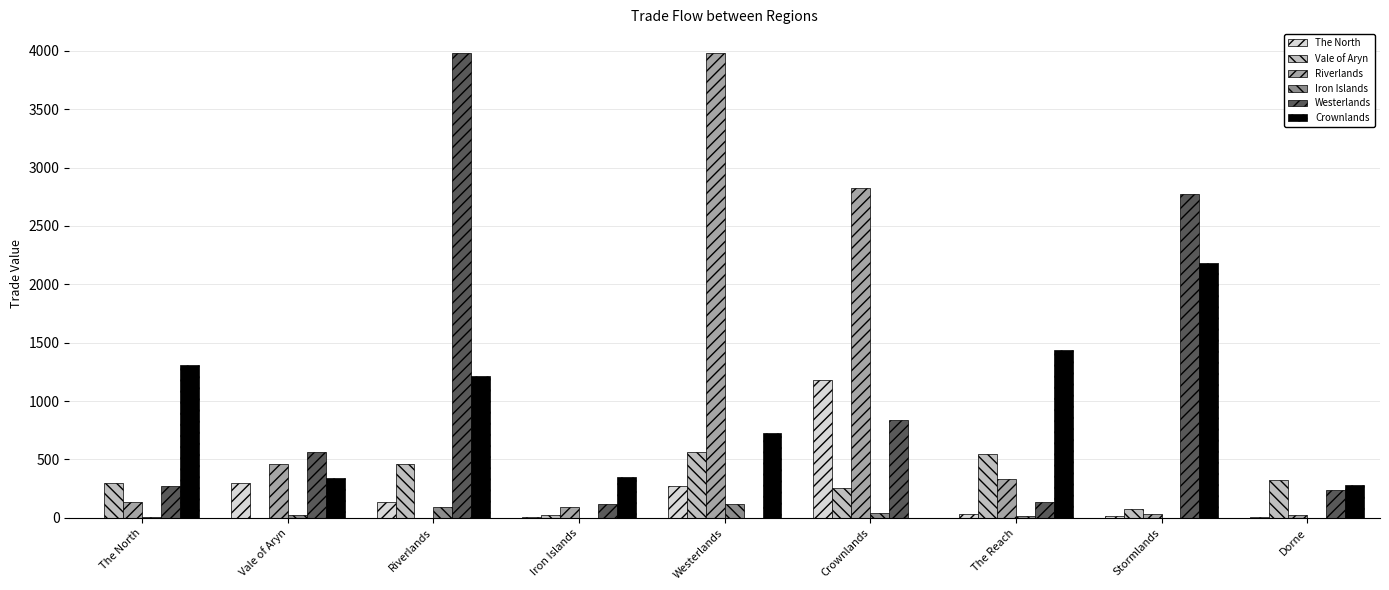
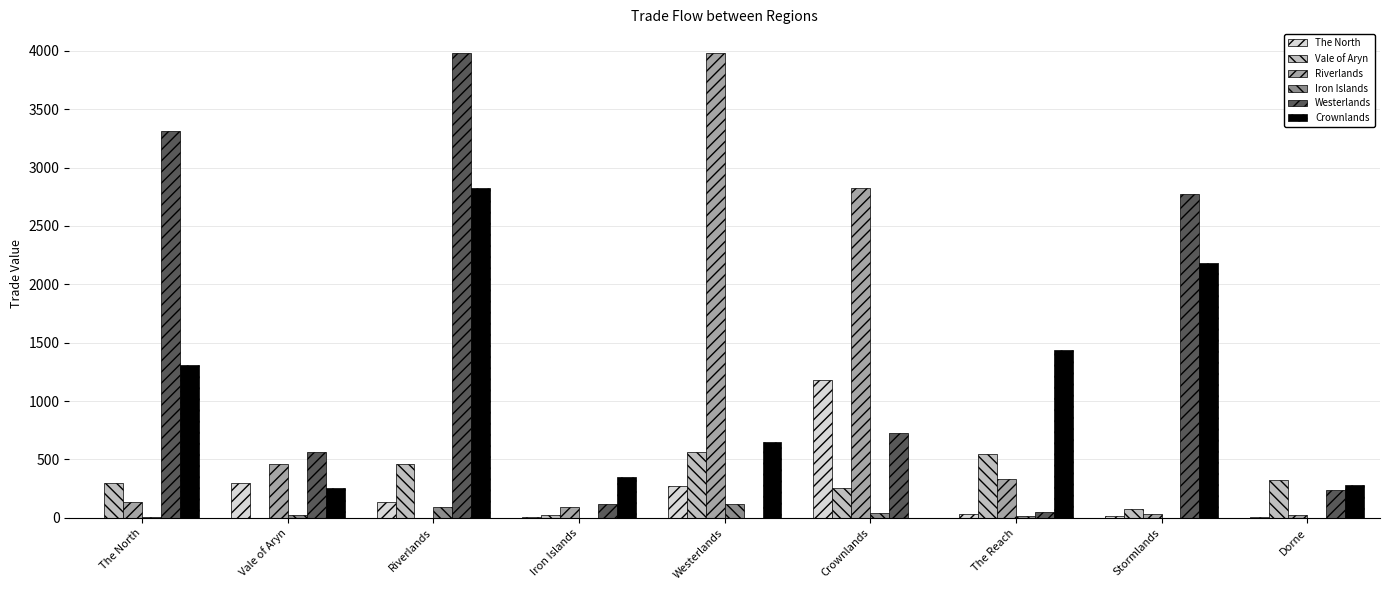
Westerlands, The North: 270 -> 3310
Crownlands, Vale of Aryn: 340 -> 260
Crownlands, Riverlands: 1210 -> 2830
Crownlands, Westerlands: 730 -> 650
Westerlands, Crownlands: 840 -> 730
Westerlands, The Reach: 140 -> 50
